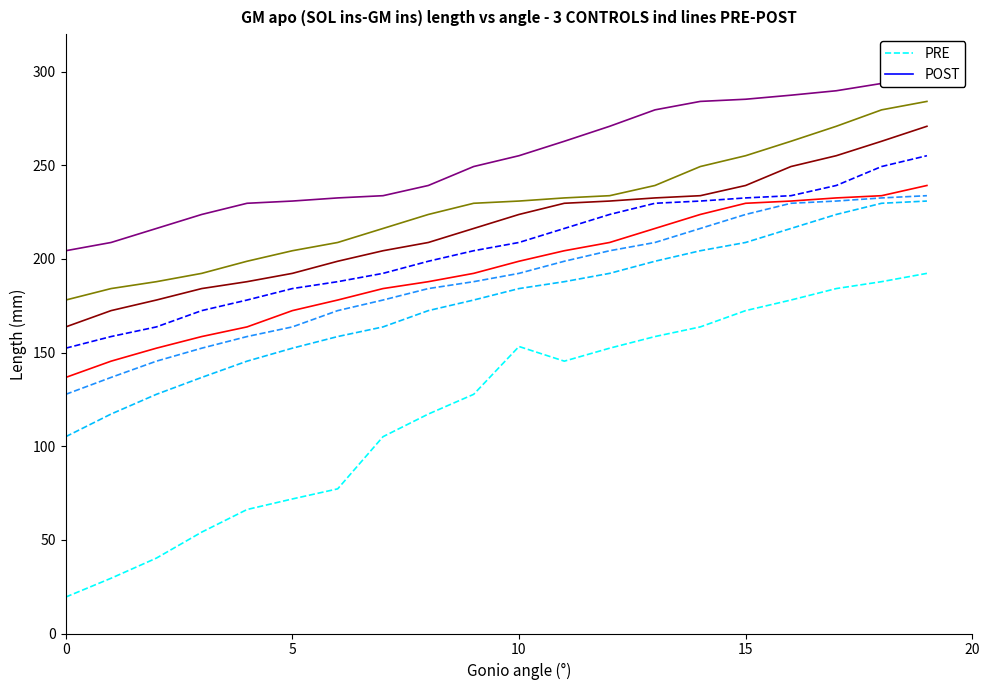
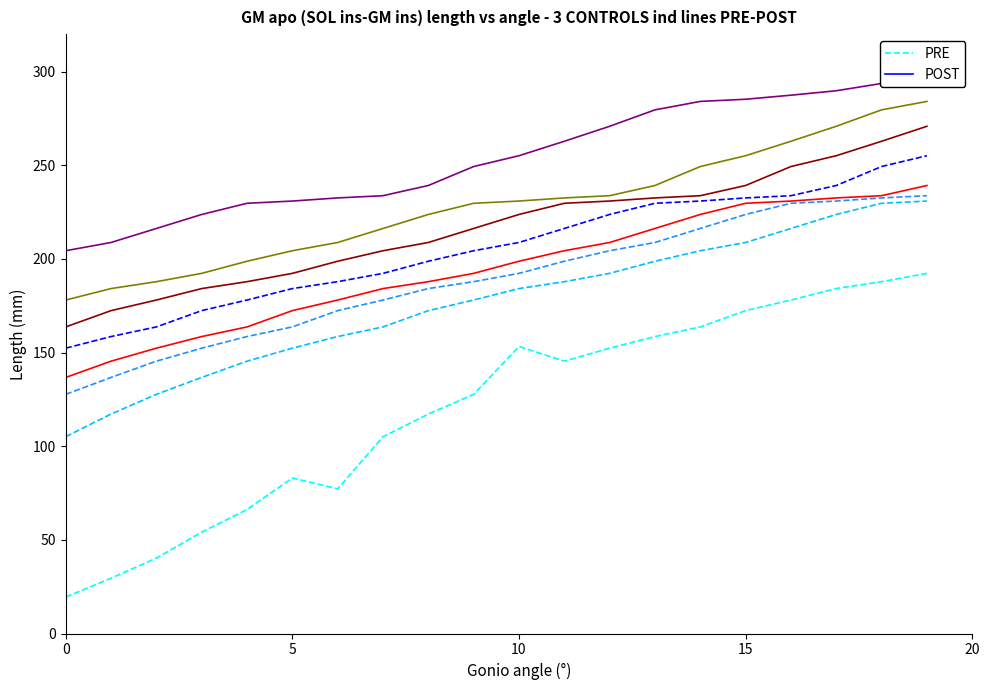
PRE, 5: 72 -> 83
